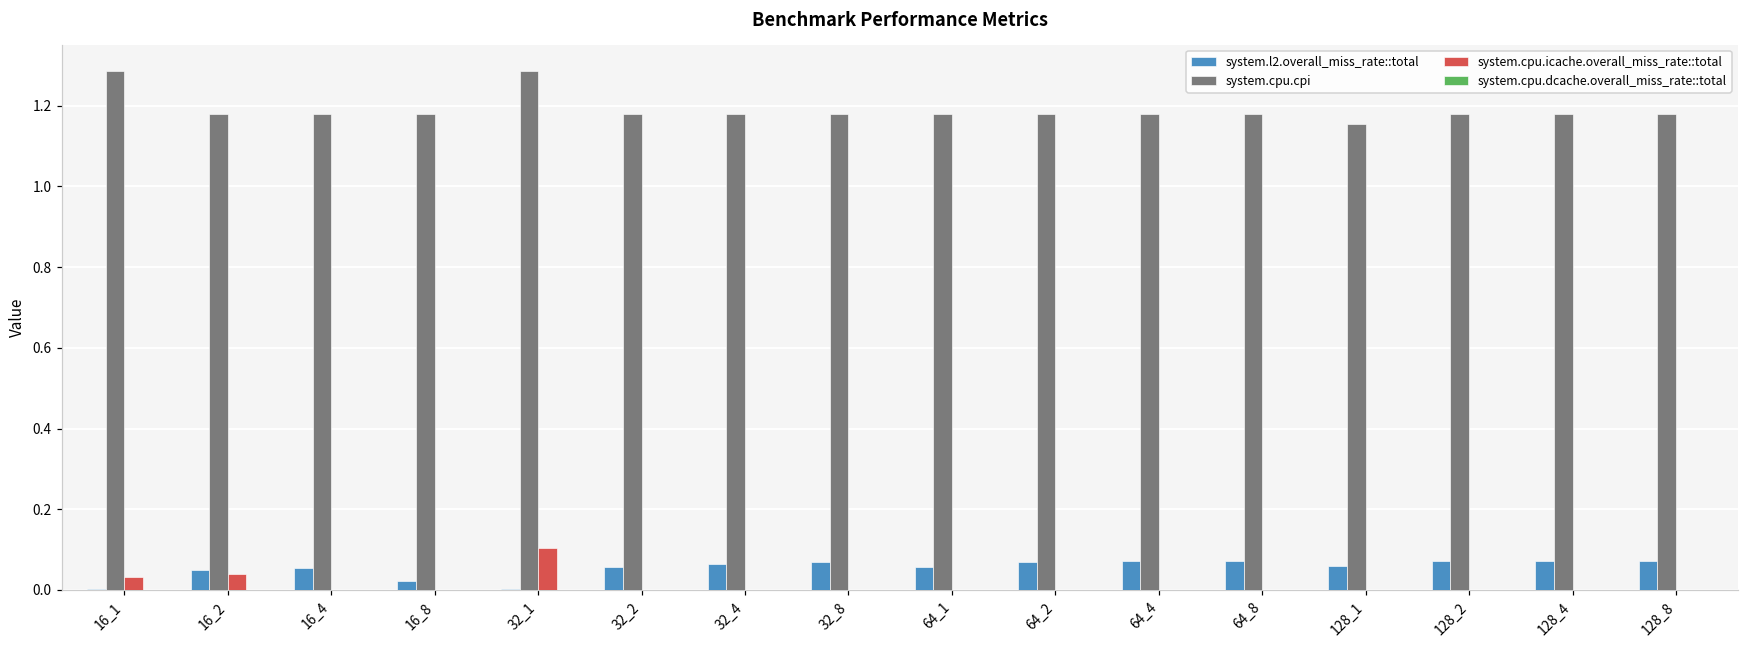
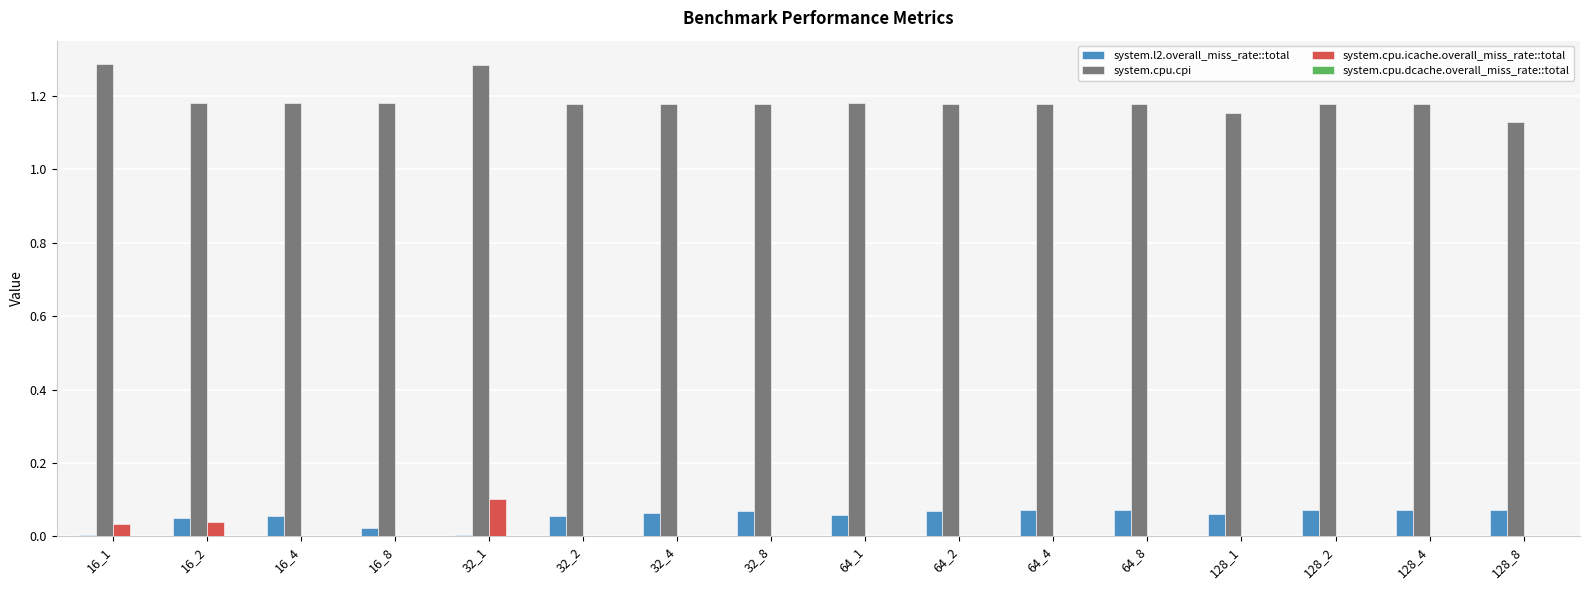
system.cpu.cpi, 128_8: 1.18 -> 1.13
